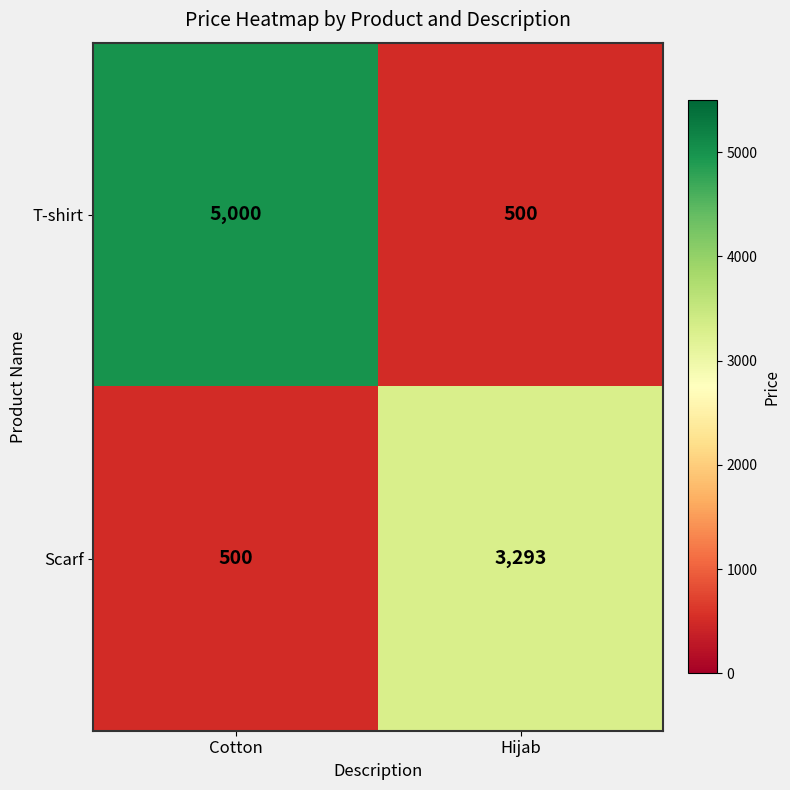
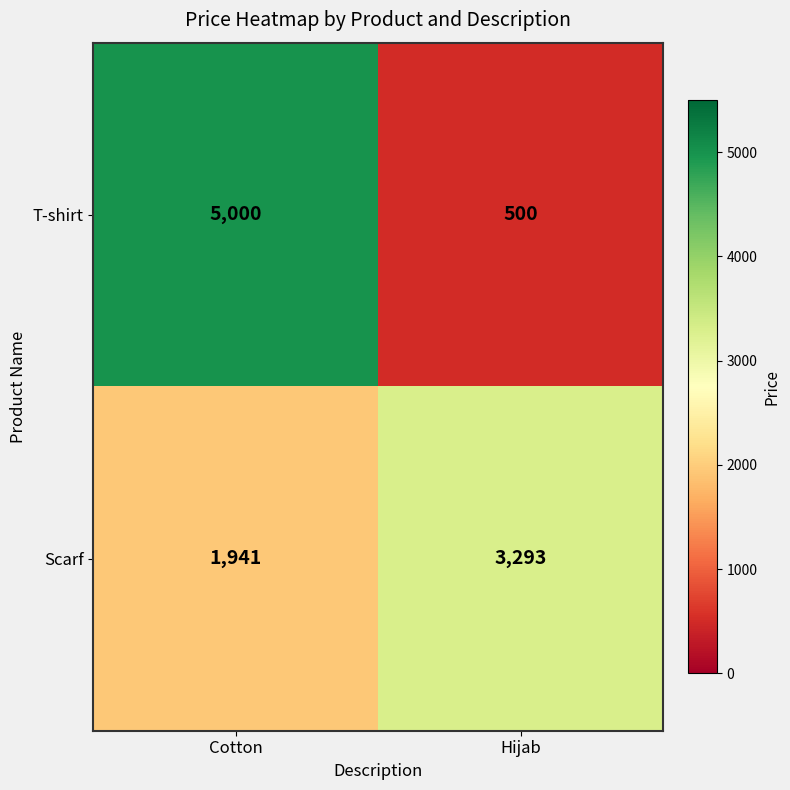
Scarf, Cotton: 500 -> 1,941
